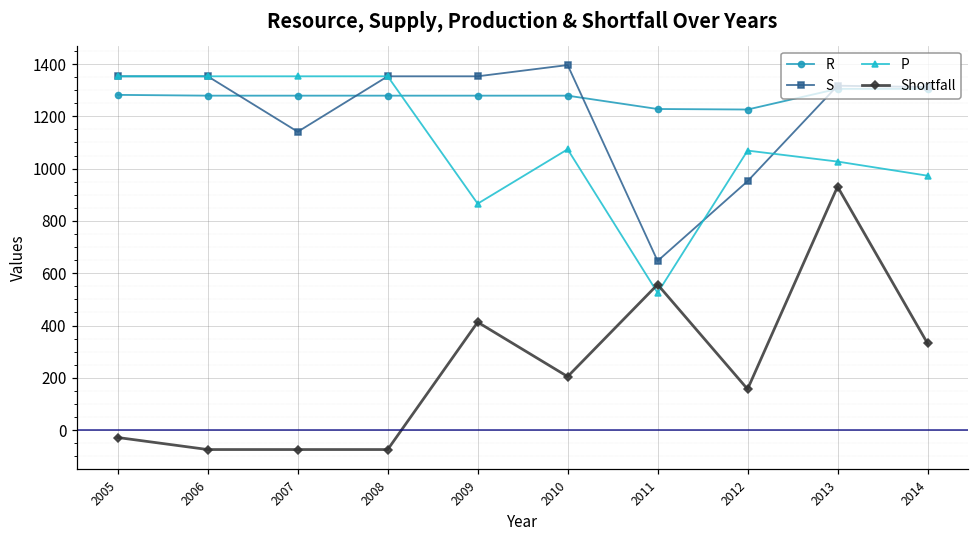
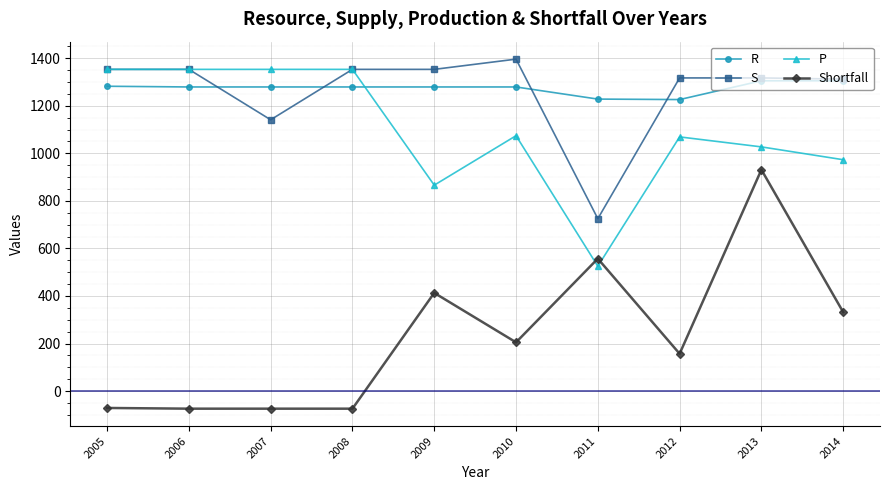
Shortfall, 2005: -30 -> -70
S, 2011: 650 -> 730
S, 2012: 950 -> 1320
